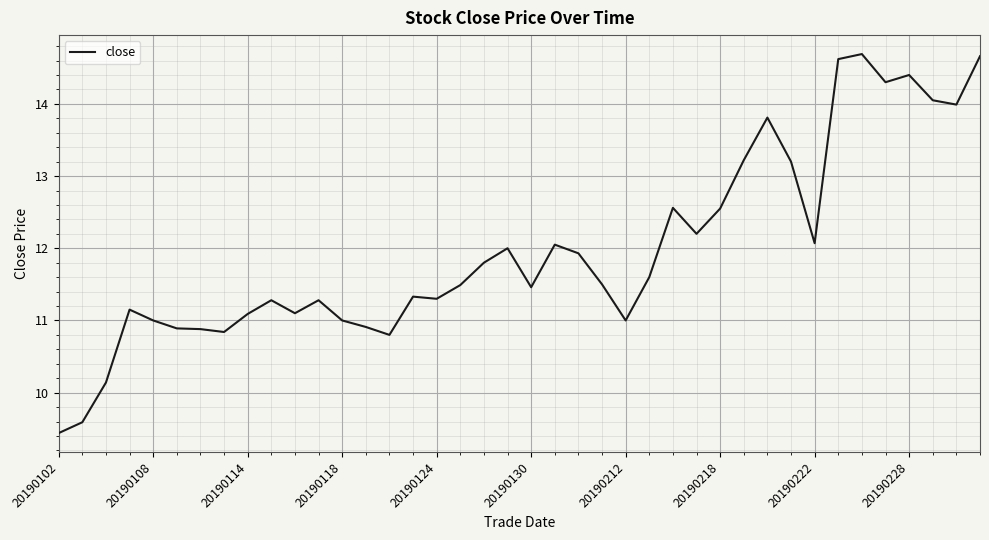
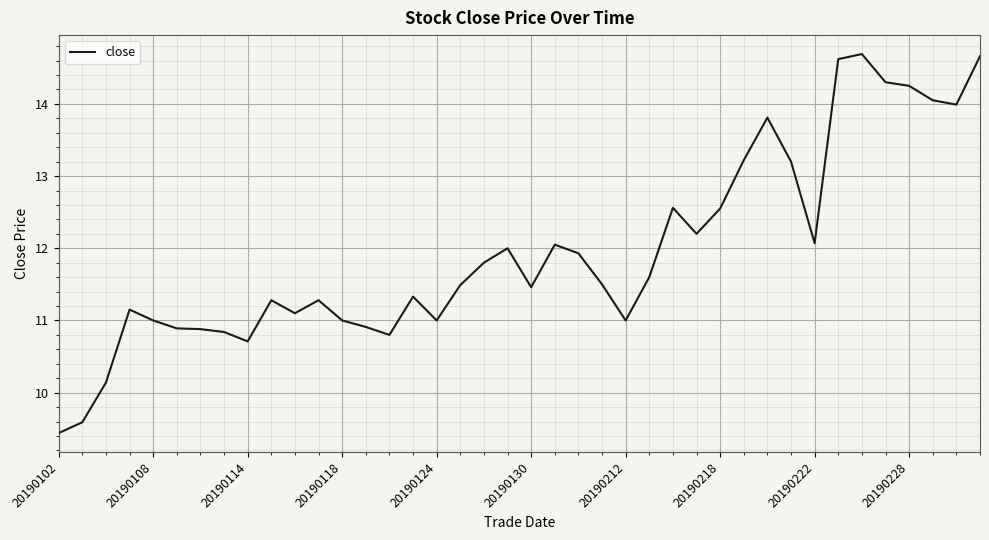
20190114: 11.1 -> 10.7
20190124: 11.3 -> 11.0
20190228: 14.4 -> 14.3
